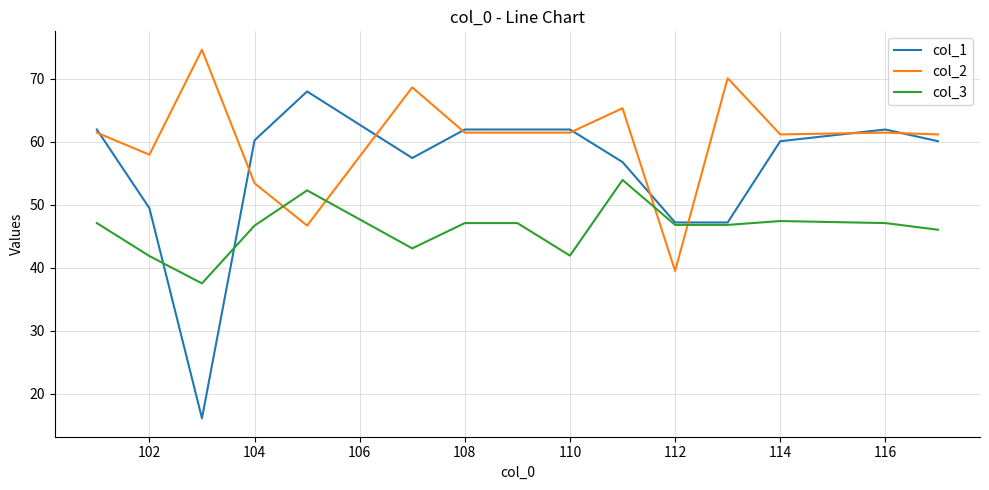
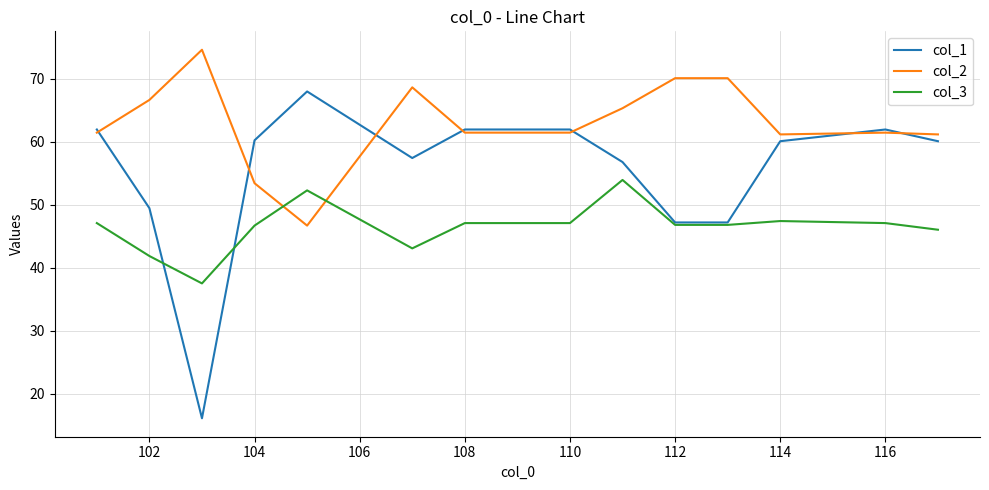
col_2, 102: 58 -> 67
col_3, 110: 42 -> 47
col_2, 112: 39 -> 70
